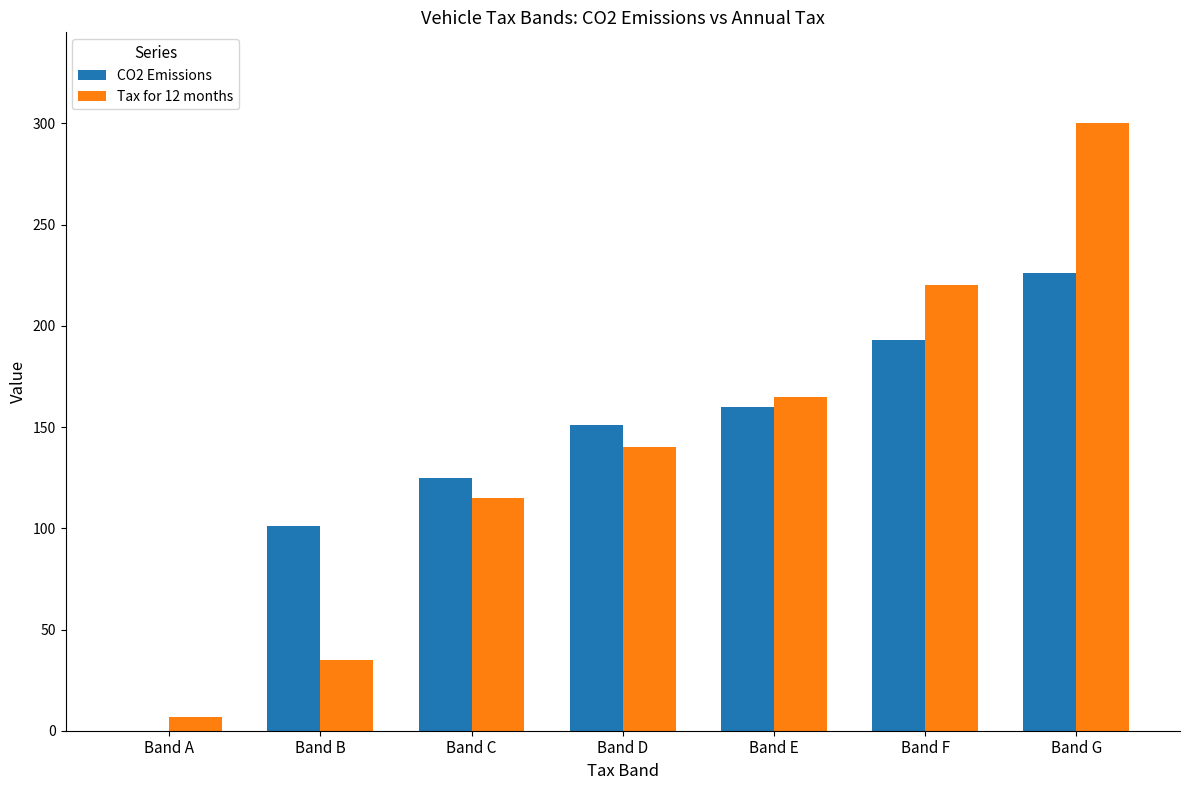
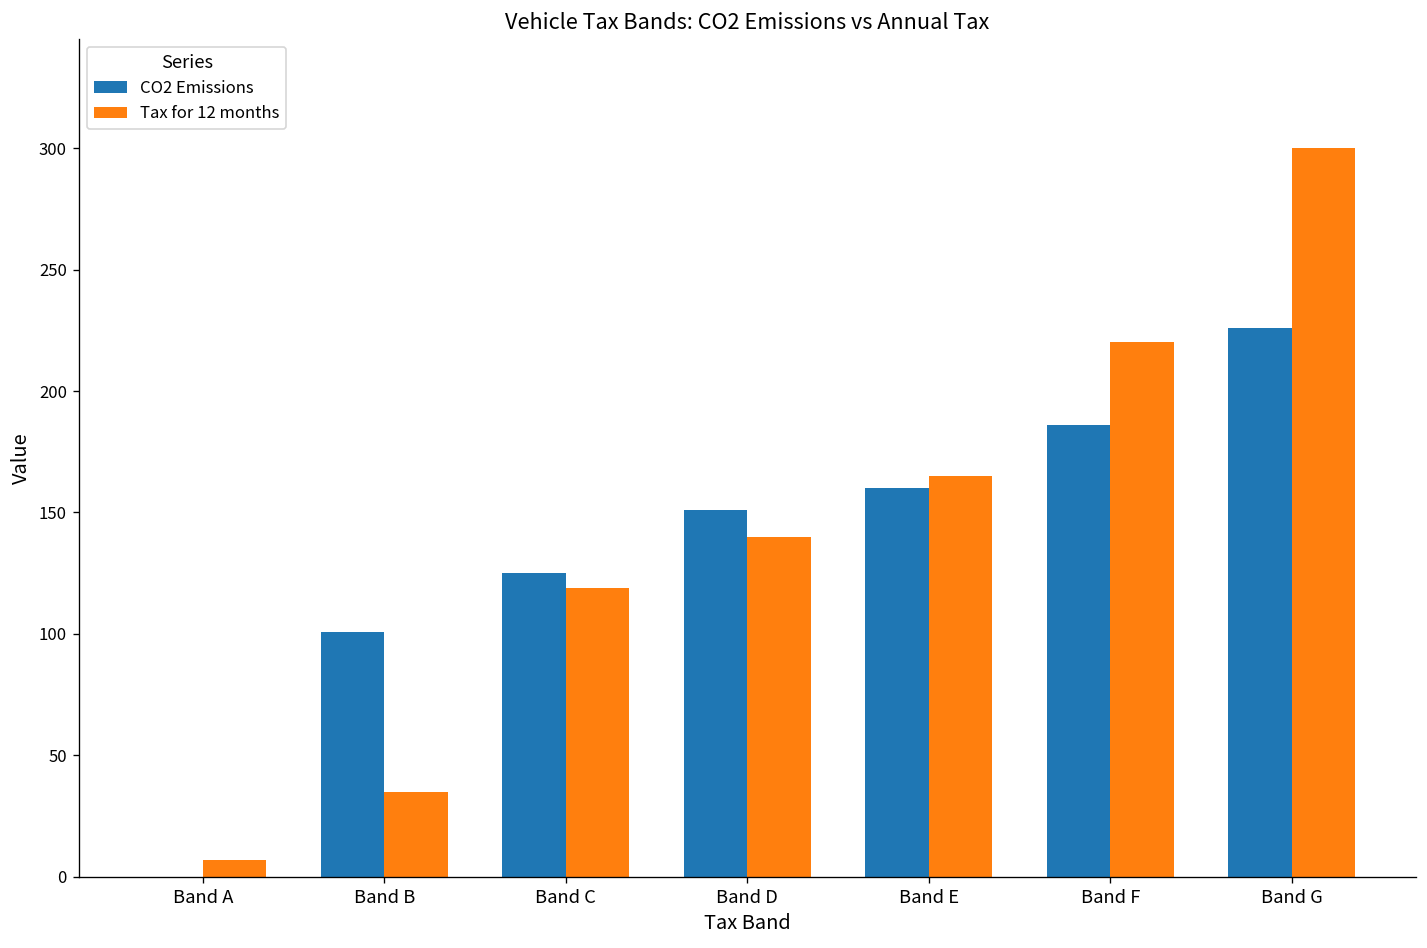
Tax for 12 months, Band C: 115 -> 119
CO2 Emissions, Band F: 193 -> 186
